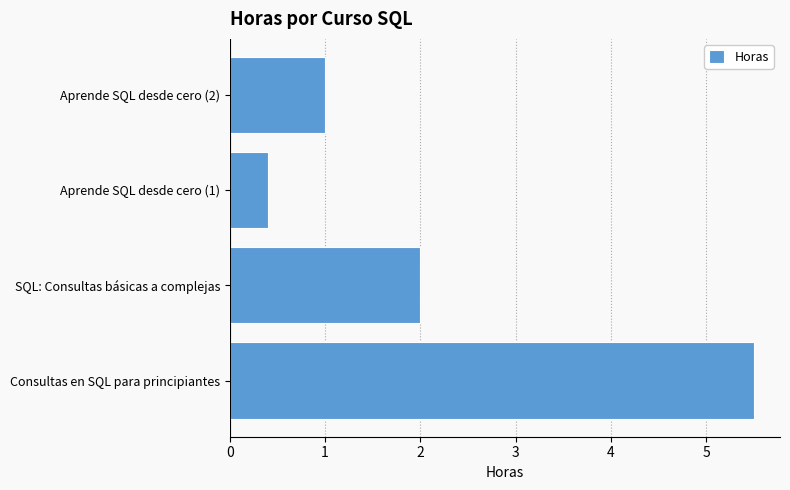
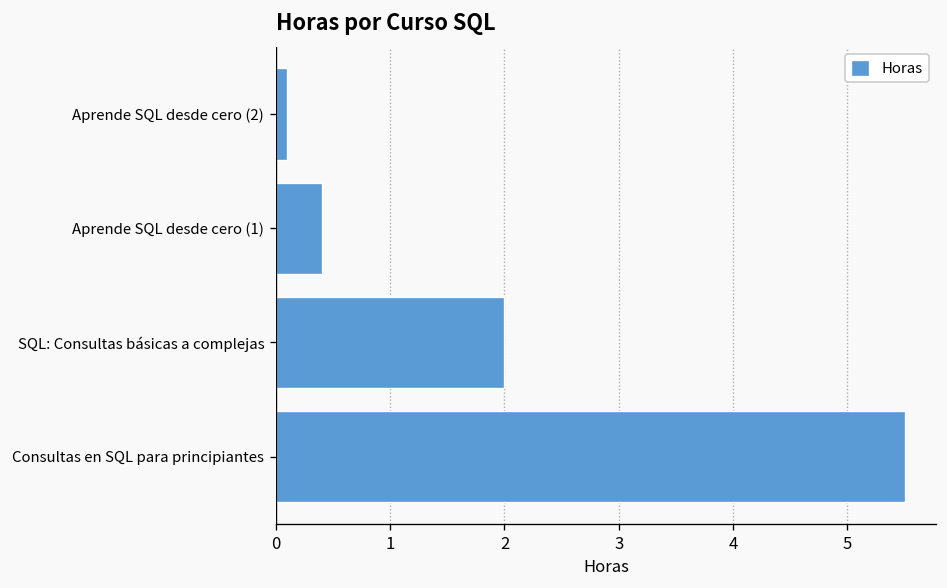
Aprende SQL desde cero (2): 1.0 -> 0.1
